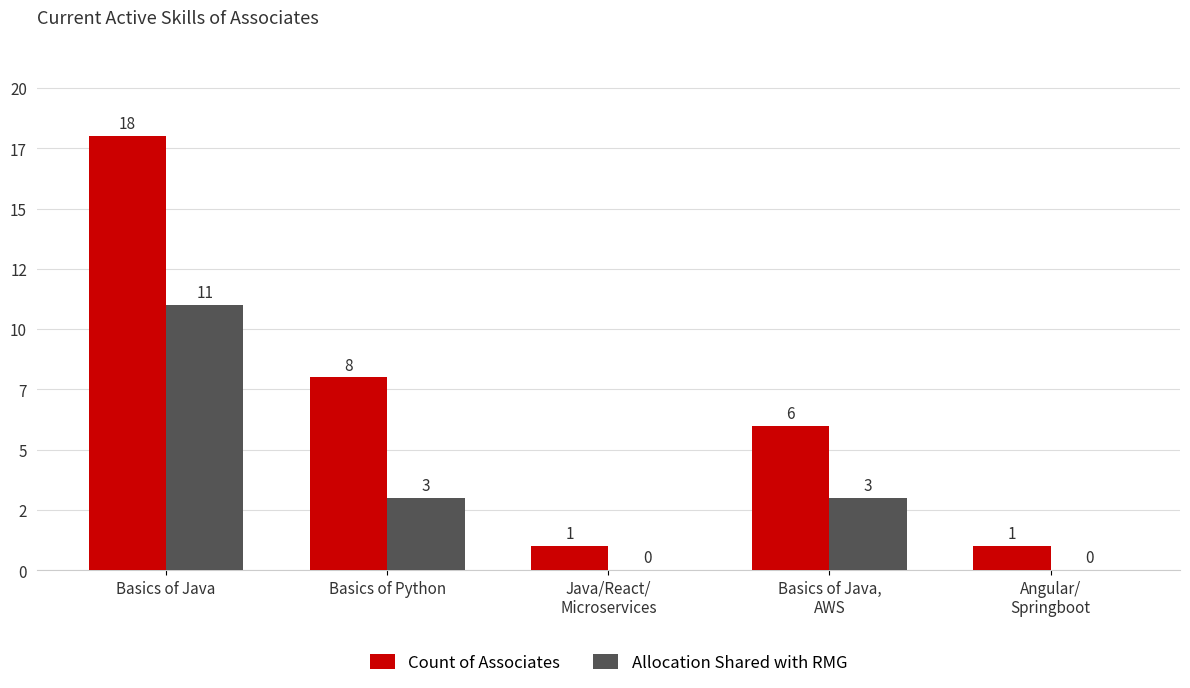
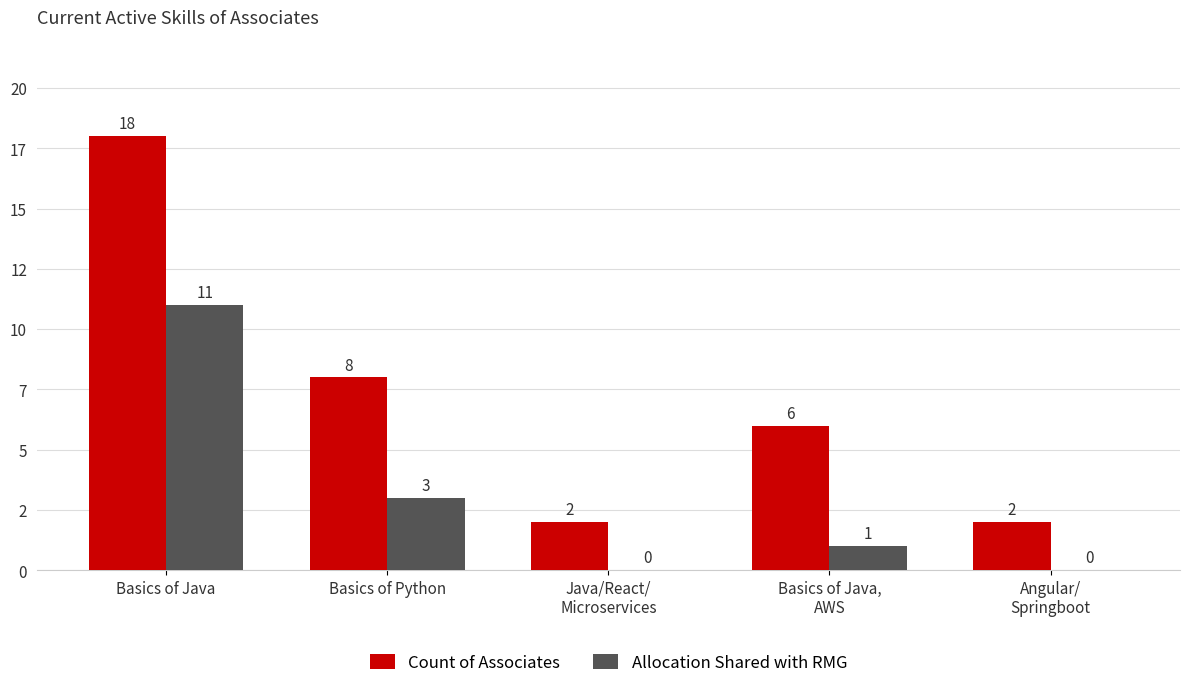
Count of Associates, Java/React/ Microservices: 1 -> 2
Allocation Shared with RMG, Basics of Java, AWS: 3 -> 1
Count of Associates, Angular/ Springboot: 1 -> 2
